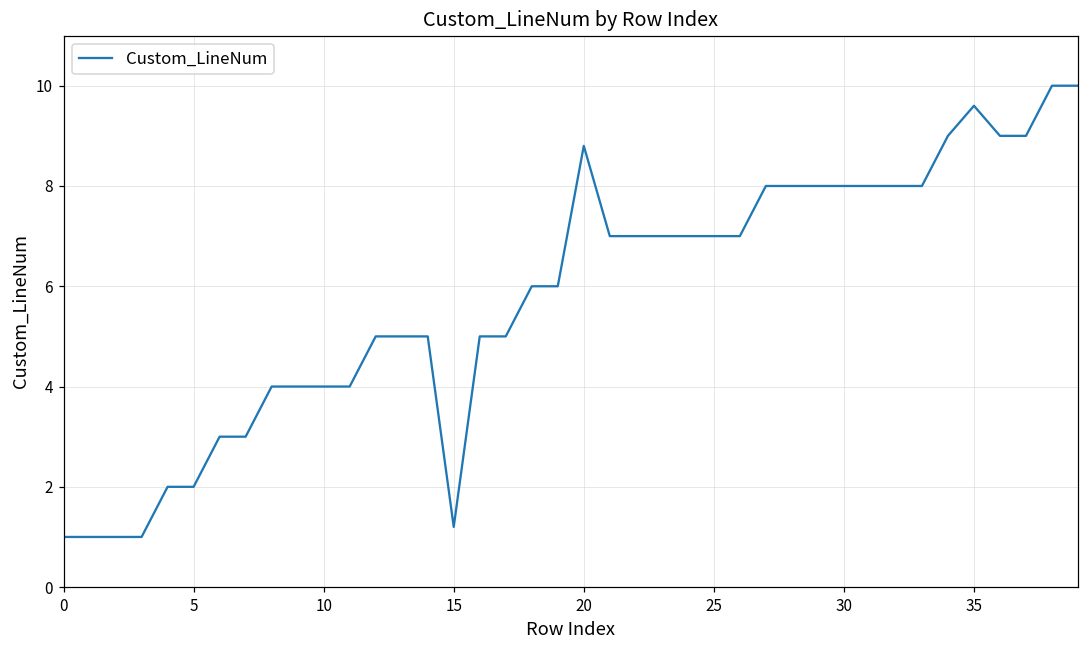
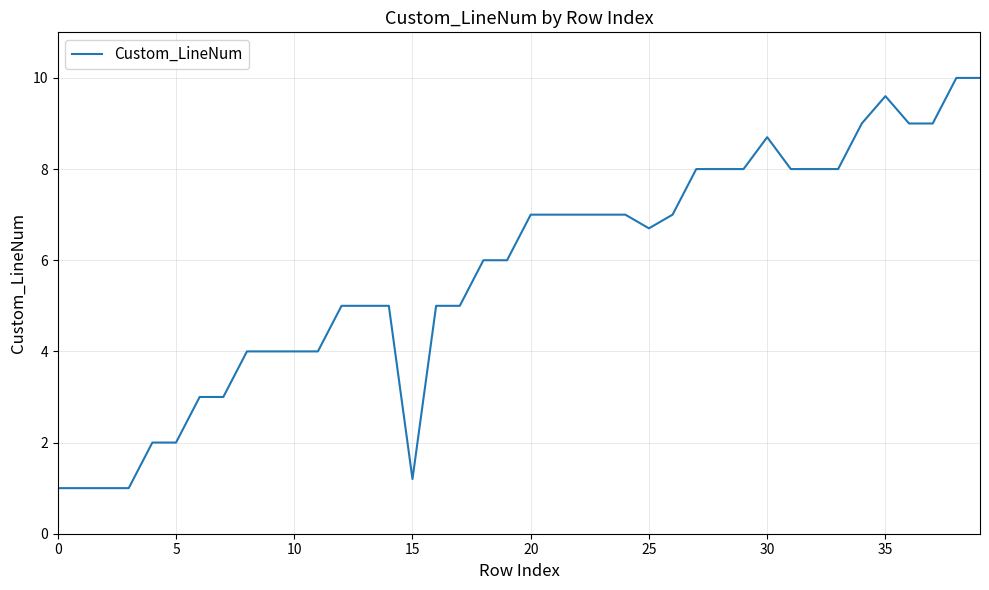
20: 8.8 -> 7.0
25: 7.0 -> 6.7
30: 8.0 -> 8.7
